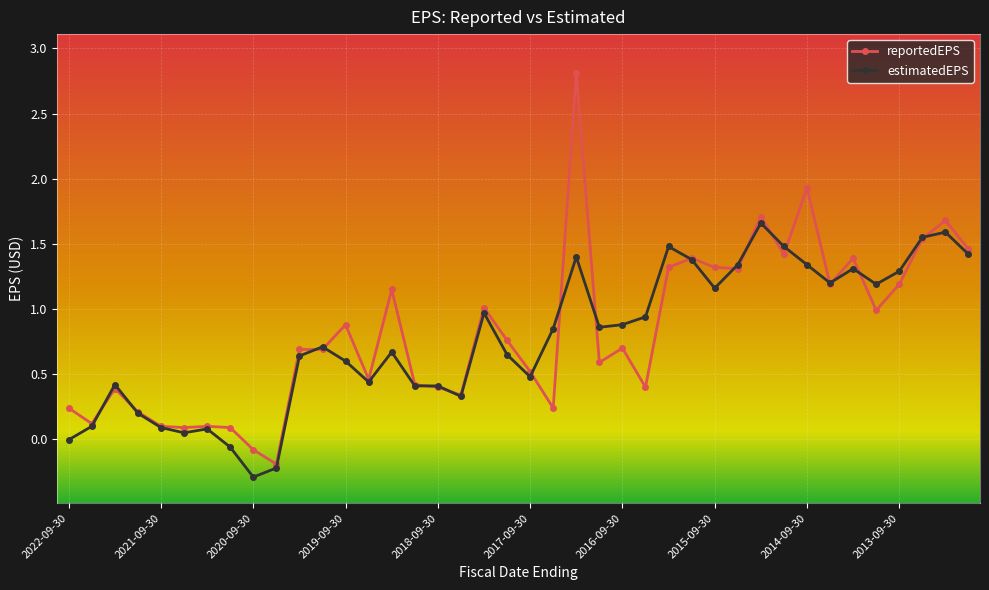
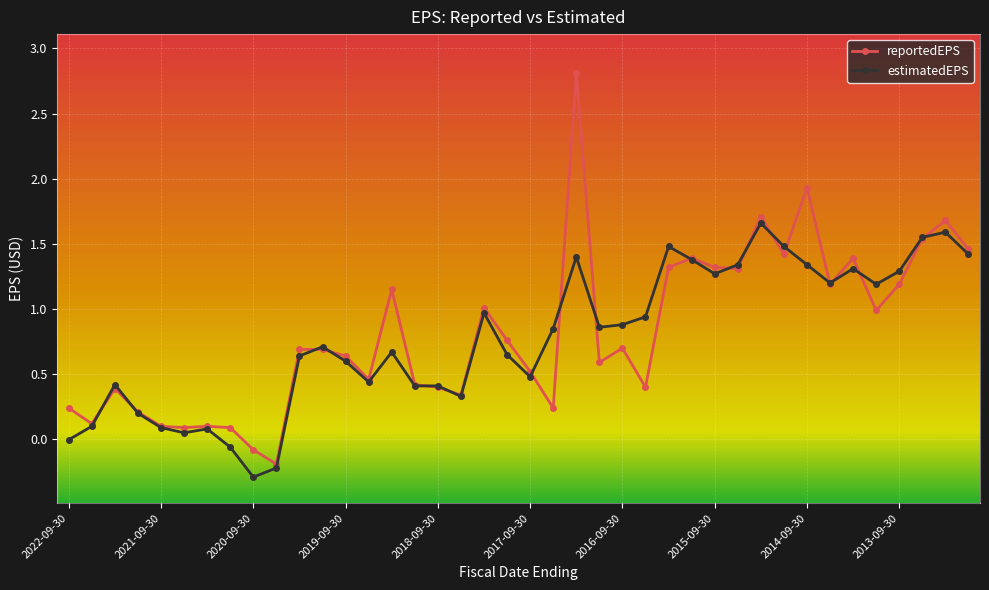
reportedEPS, 2019-09-30: 0.88 -> 0.64
estimatedEPS, 2015-09-30: 1.16 -> 1.27
